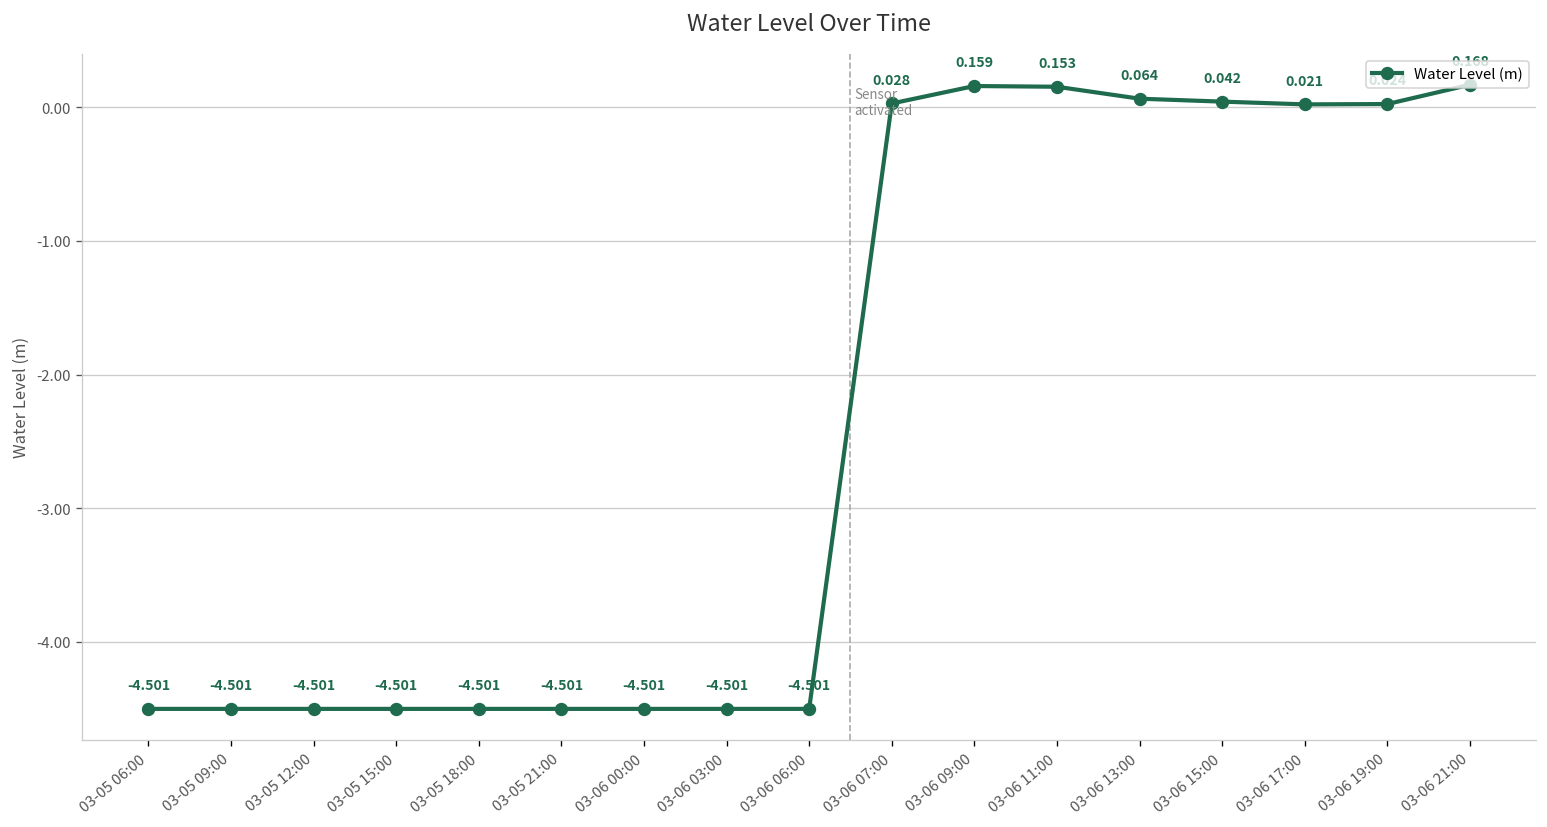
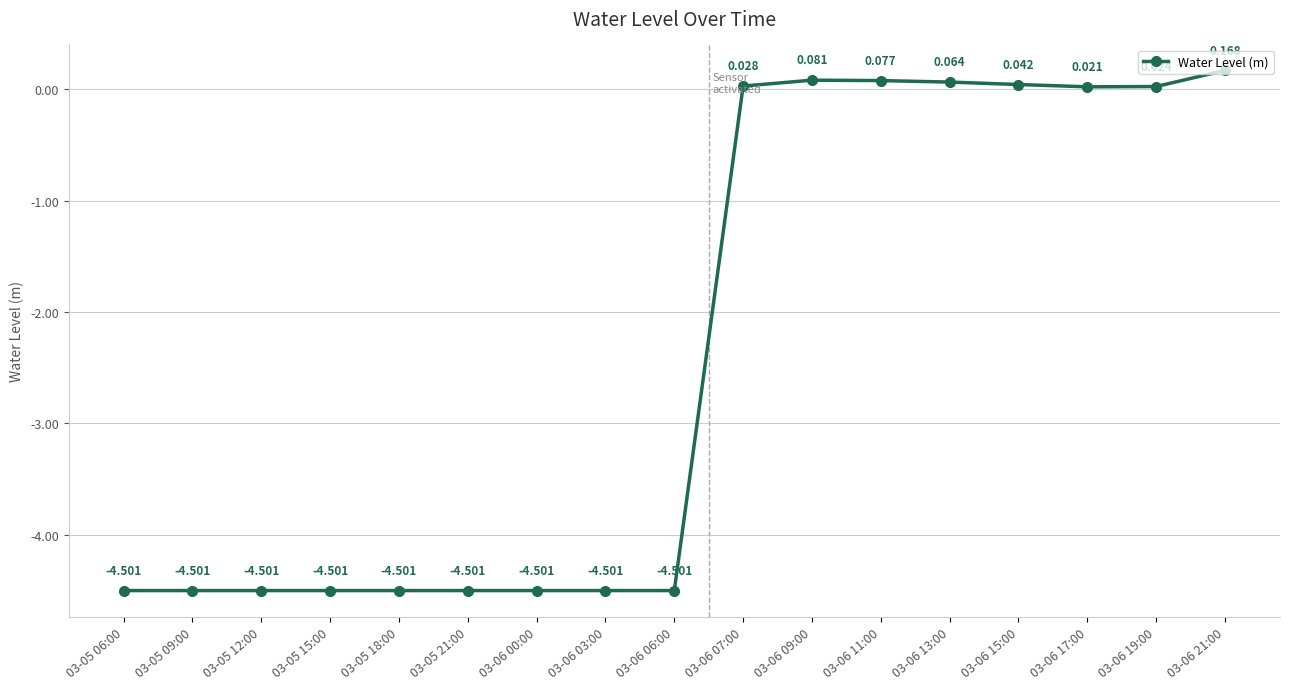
03-06 09:00: 0.159 -> 0.081
03-06 11:00: 0.153 -> 0.077
